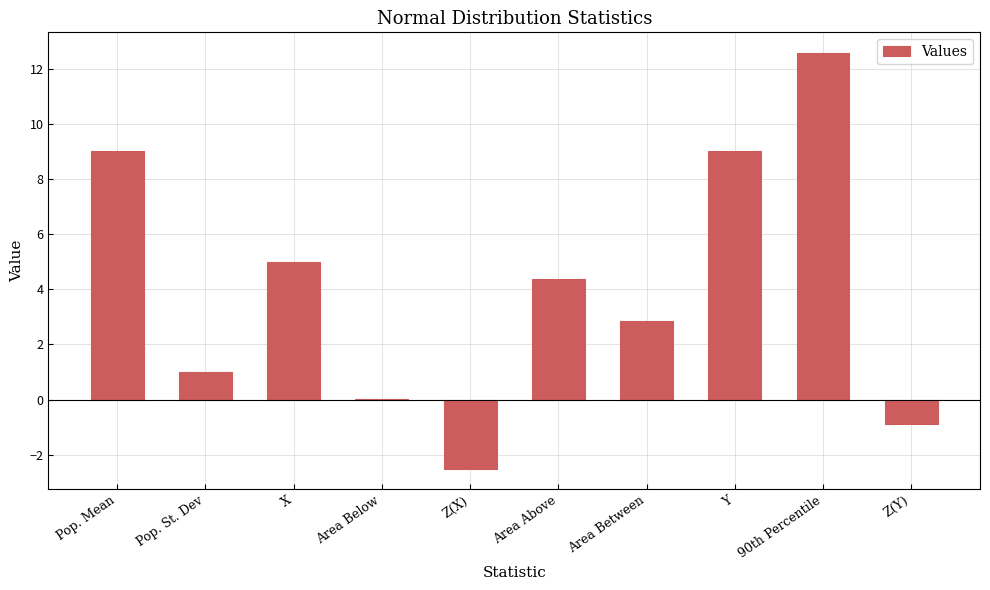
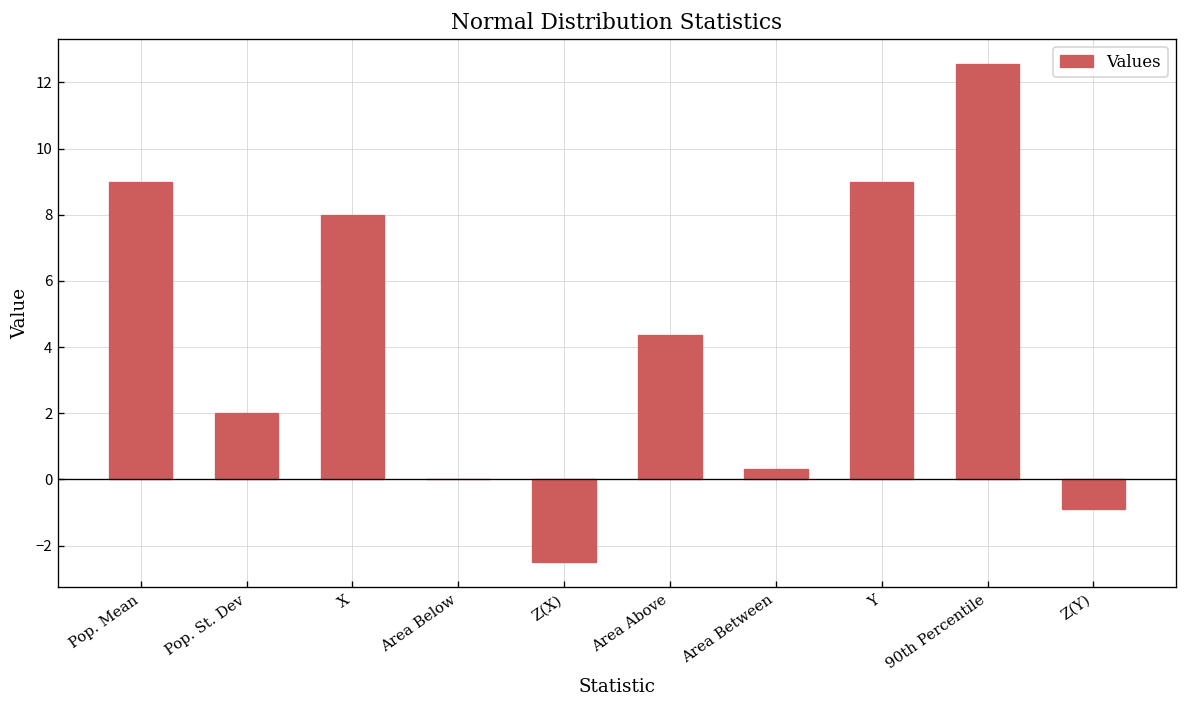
Pop. St. Dev: 1 -> 2
X: 5 -> 8
Area Between: 2.9 -> 0.3
